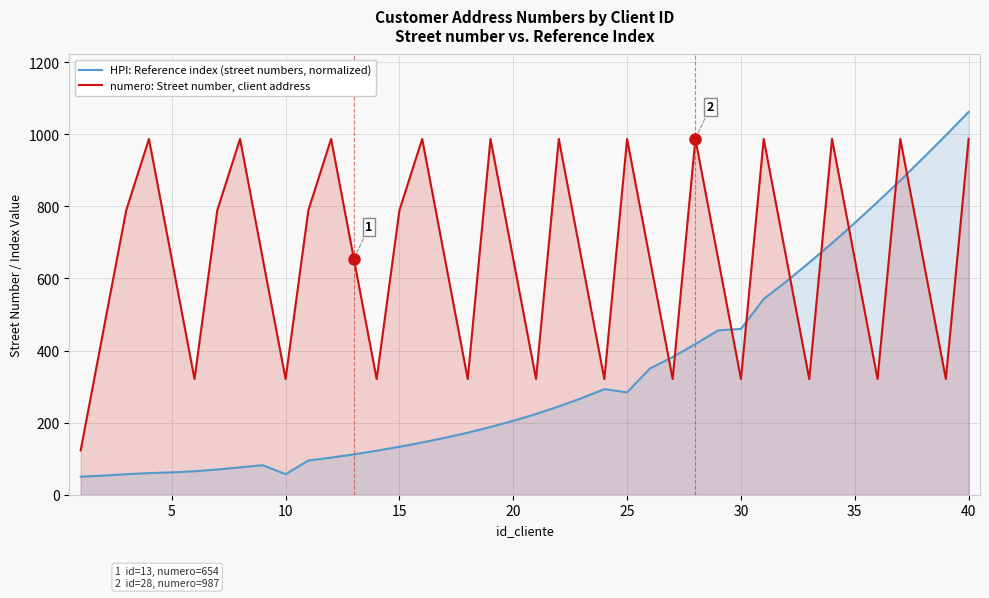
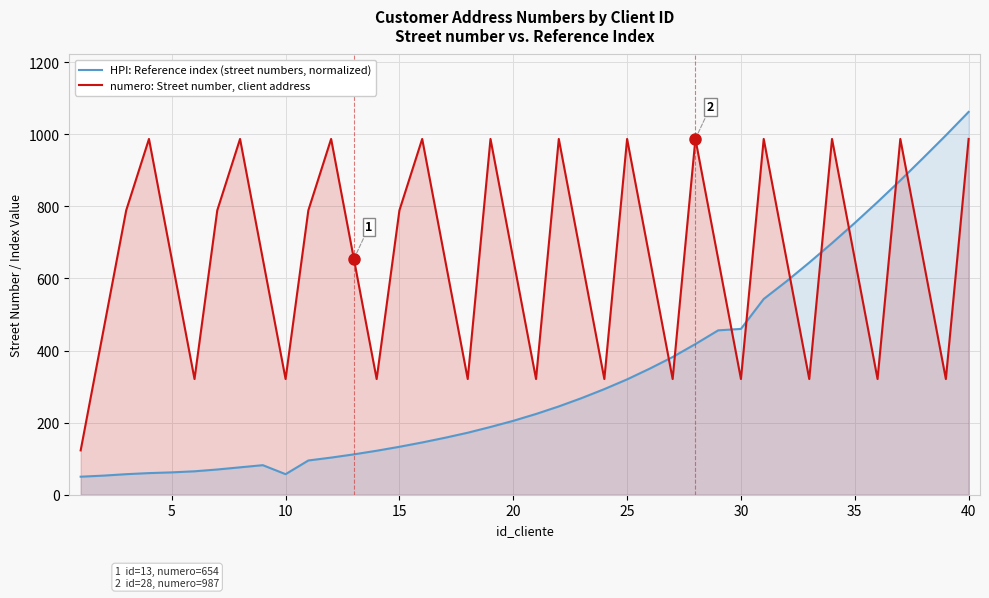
HPI: Reference index (street numbers, normalized), 25: 280 -> 320
